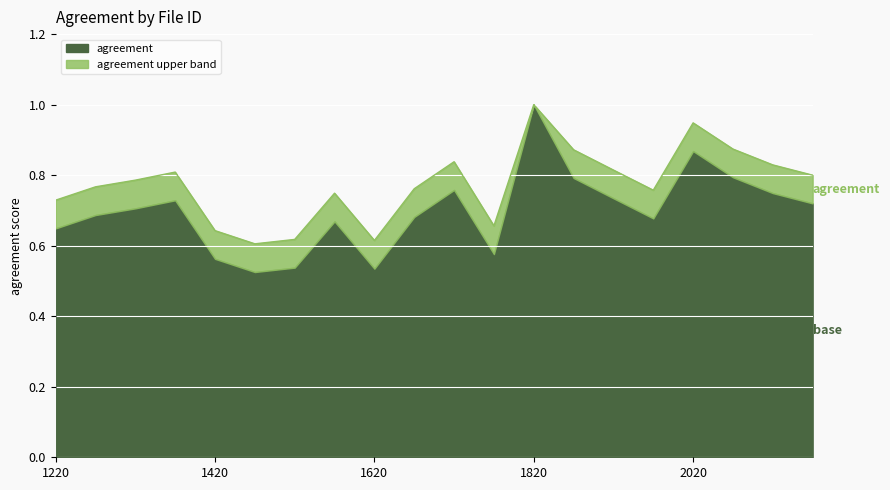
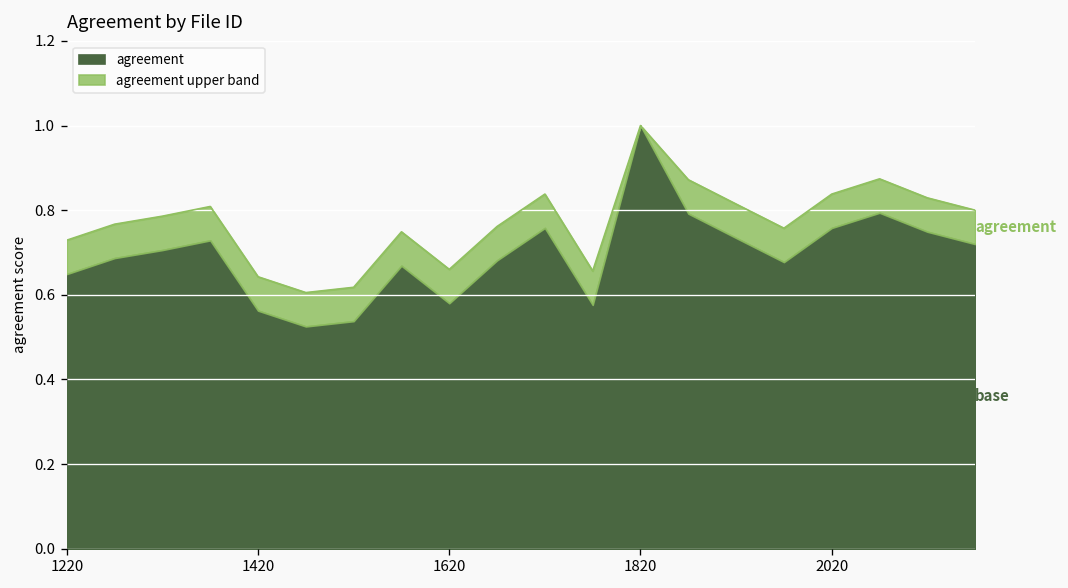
agreement, 1620: 0.53 -> 0.58
agreement, 2020: 0.87 -> 0.76
